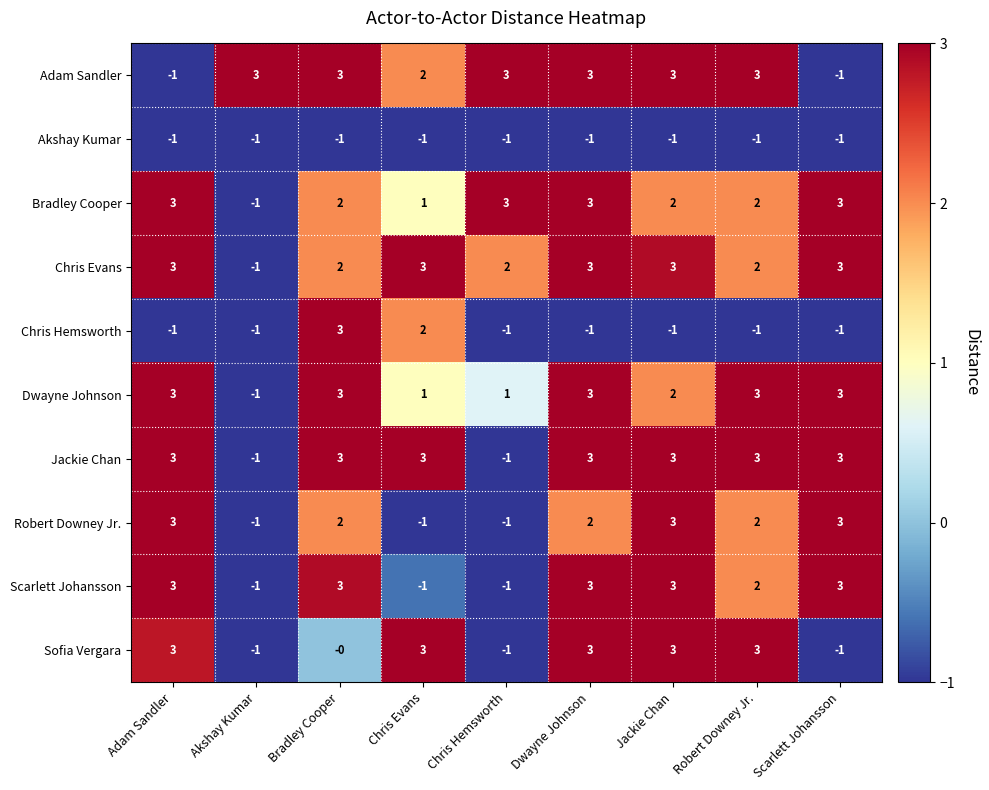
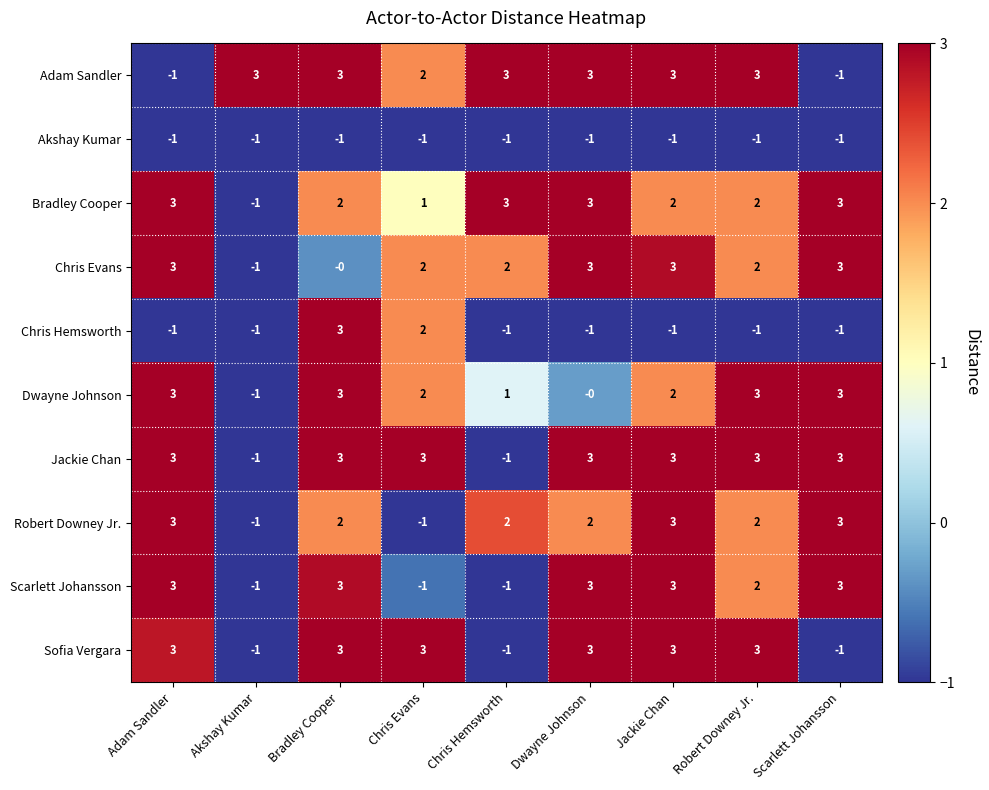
Chris Evans, Bradley Cooper: 2 -> -0
Chris Evans, Chris Evans: 3 -> 2
Dwayne Johnson, Chris Evans: 1 -> 2
Dwayne Johnson, Dwayne Johnson: 3 -> -0
Robert Downey Jr., Chris Hemsworth: -1 -> 2
Sofia Vergara, Bradley Cooper: -0 -> 3
